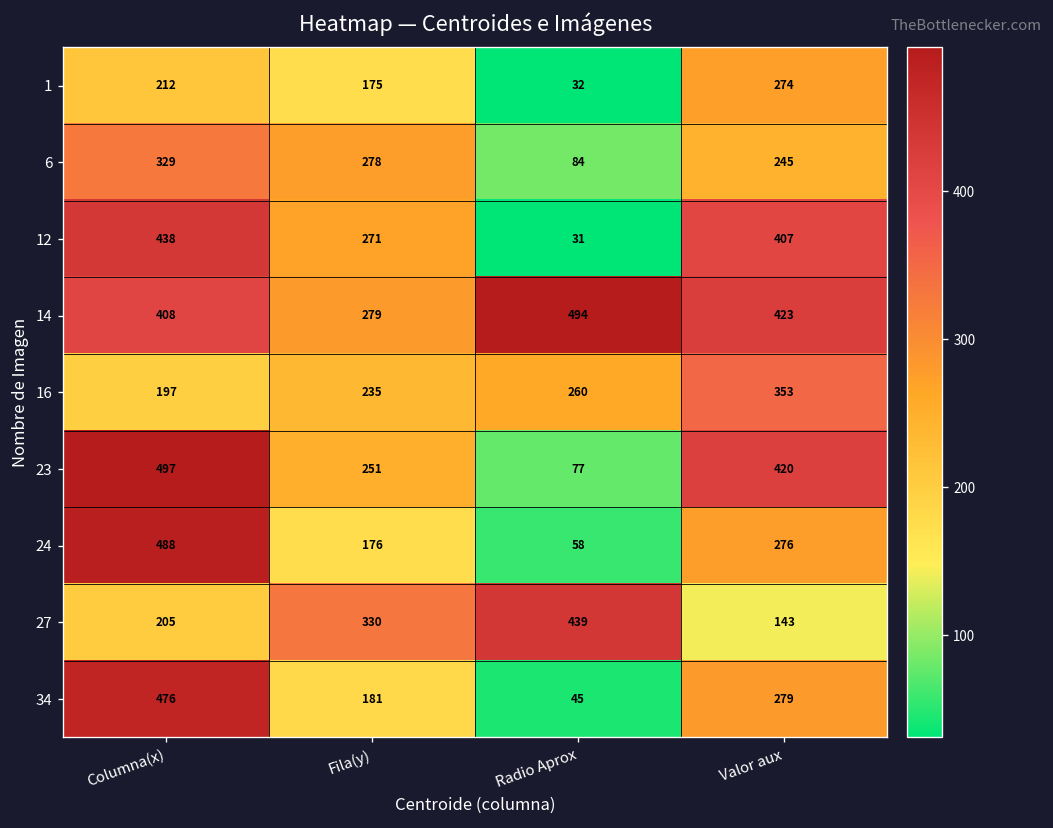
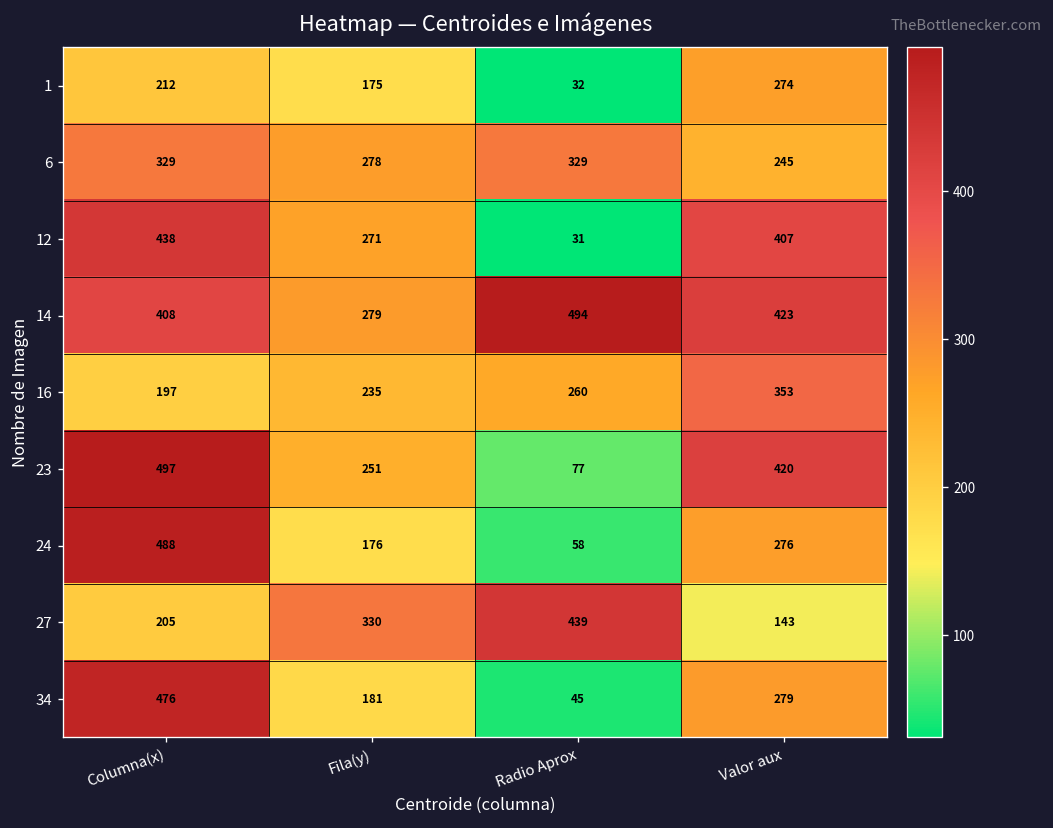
6, Radio Aprox: 84 -> 329
